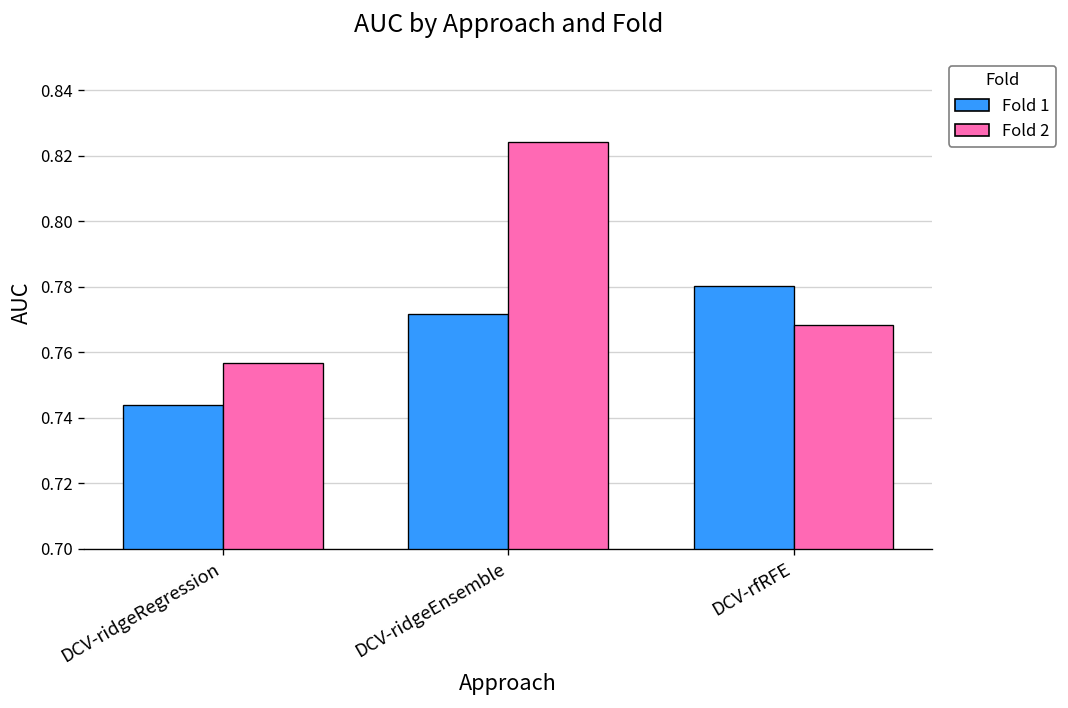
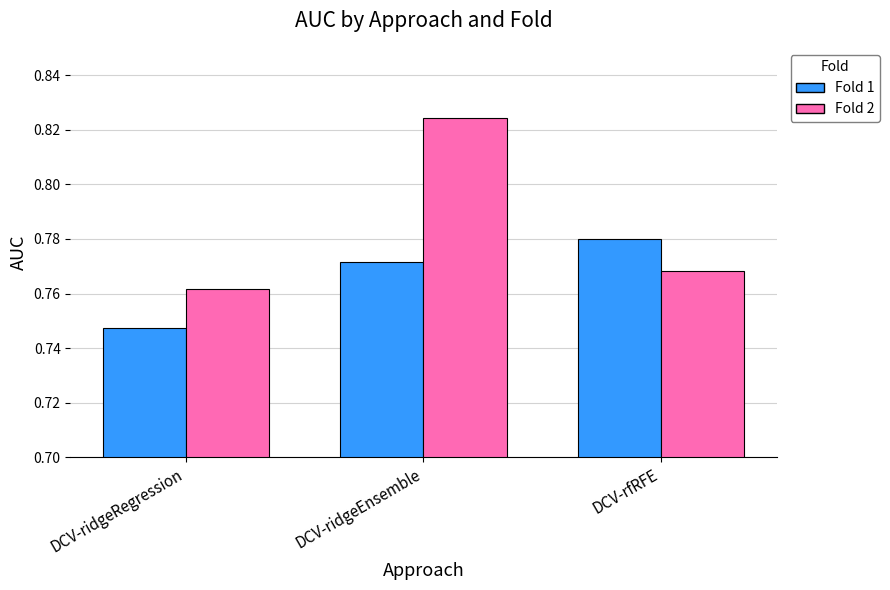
Fold 1, DCV-ridgeRegression: 0.744 -> 0.747
Fold 2, DCV-ridgeRegression: 0.757 -> 0.762
